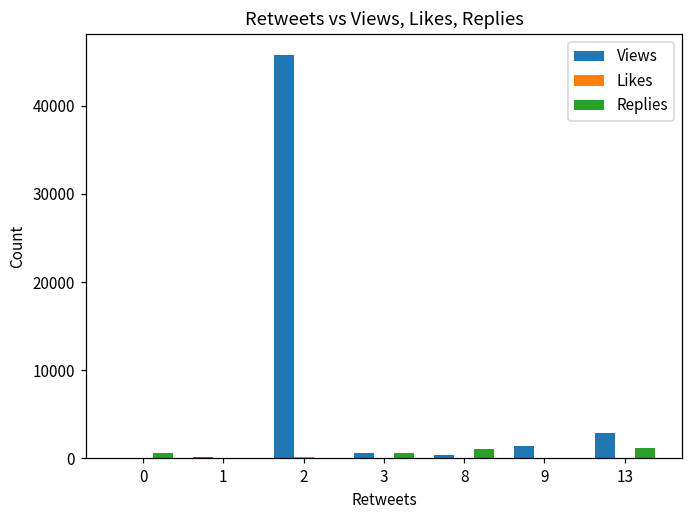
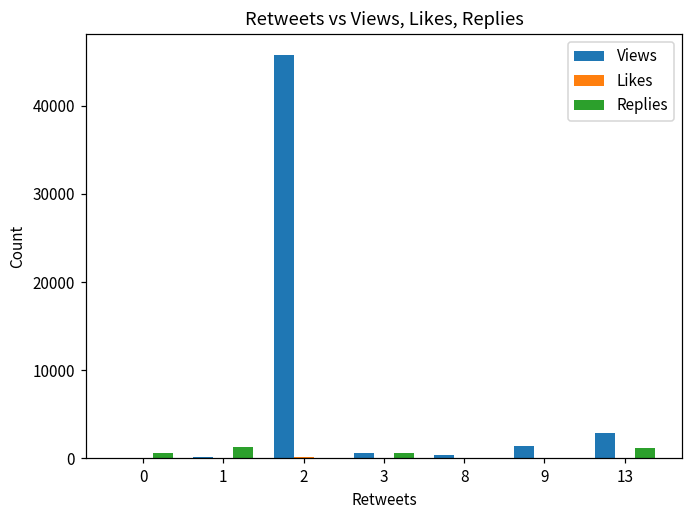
Replies, 1: 0 -> 1000
Replies, 8: 1000 -> 0
